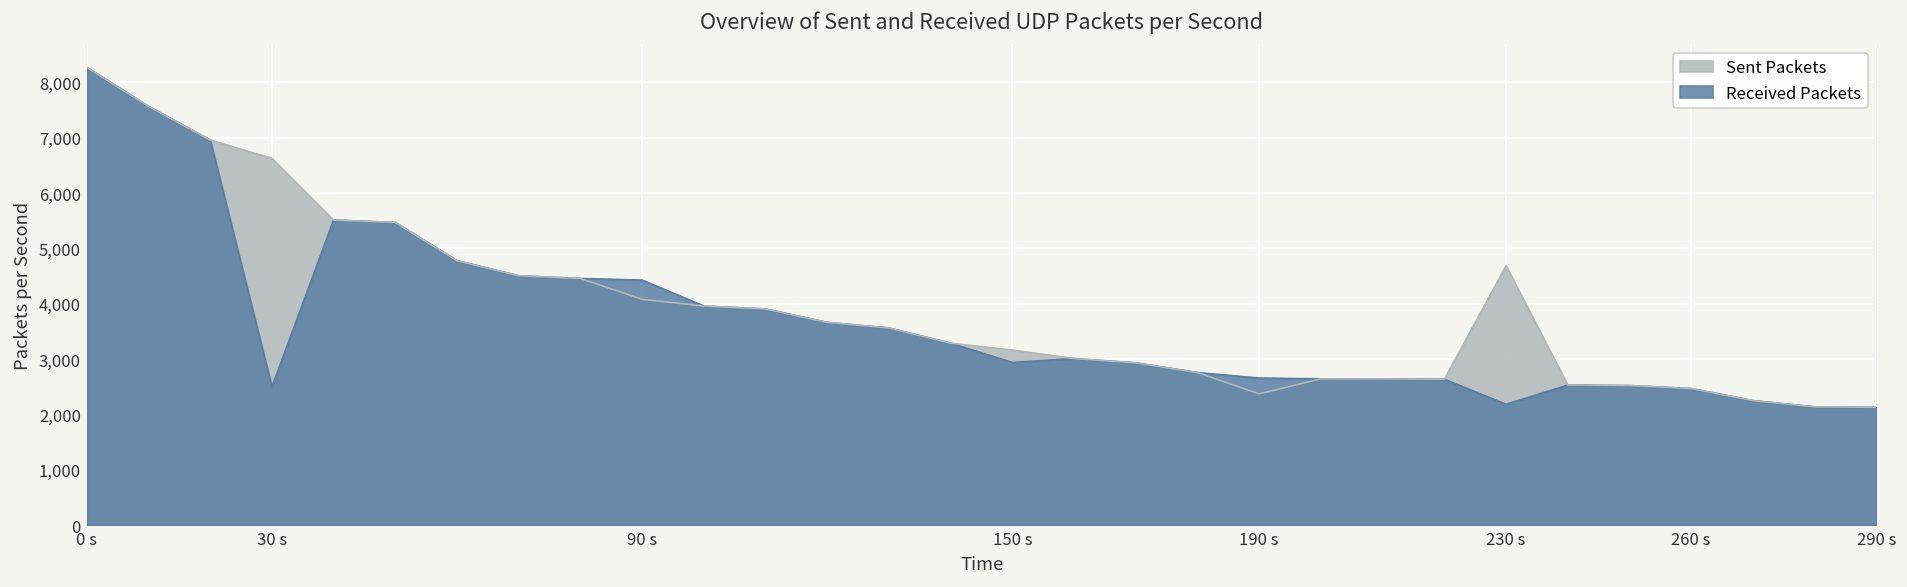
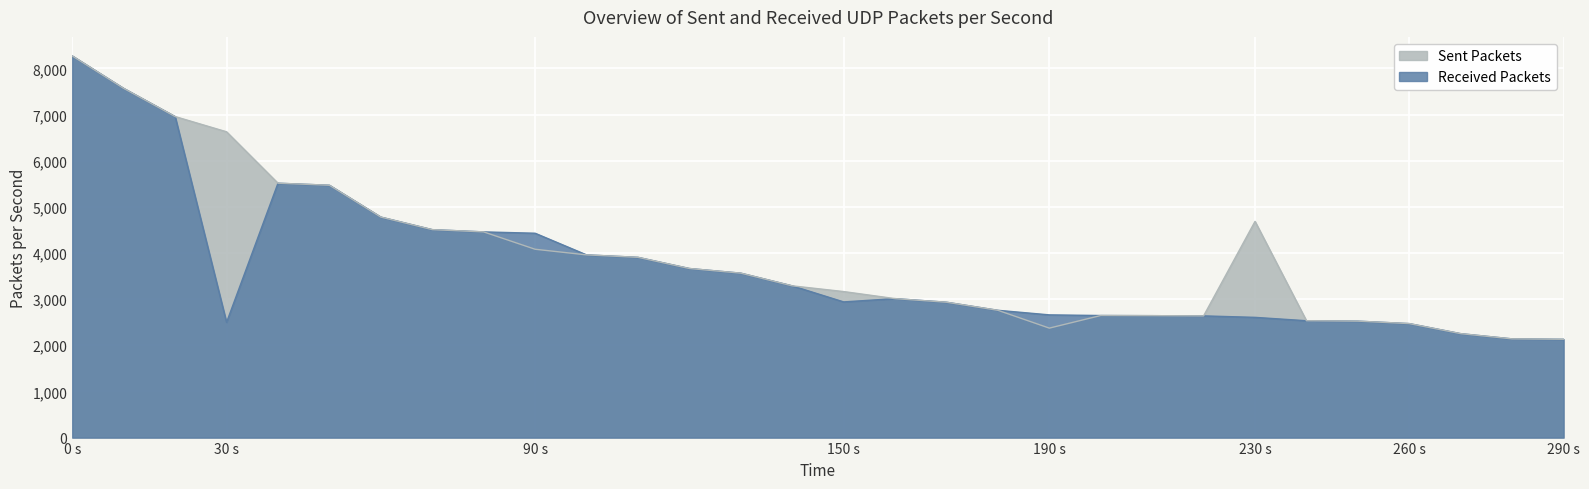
Received Packets, 230 s: 2,200 -> 2,600
